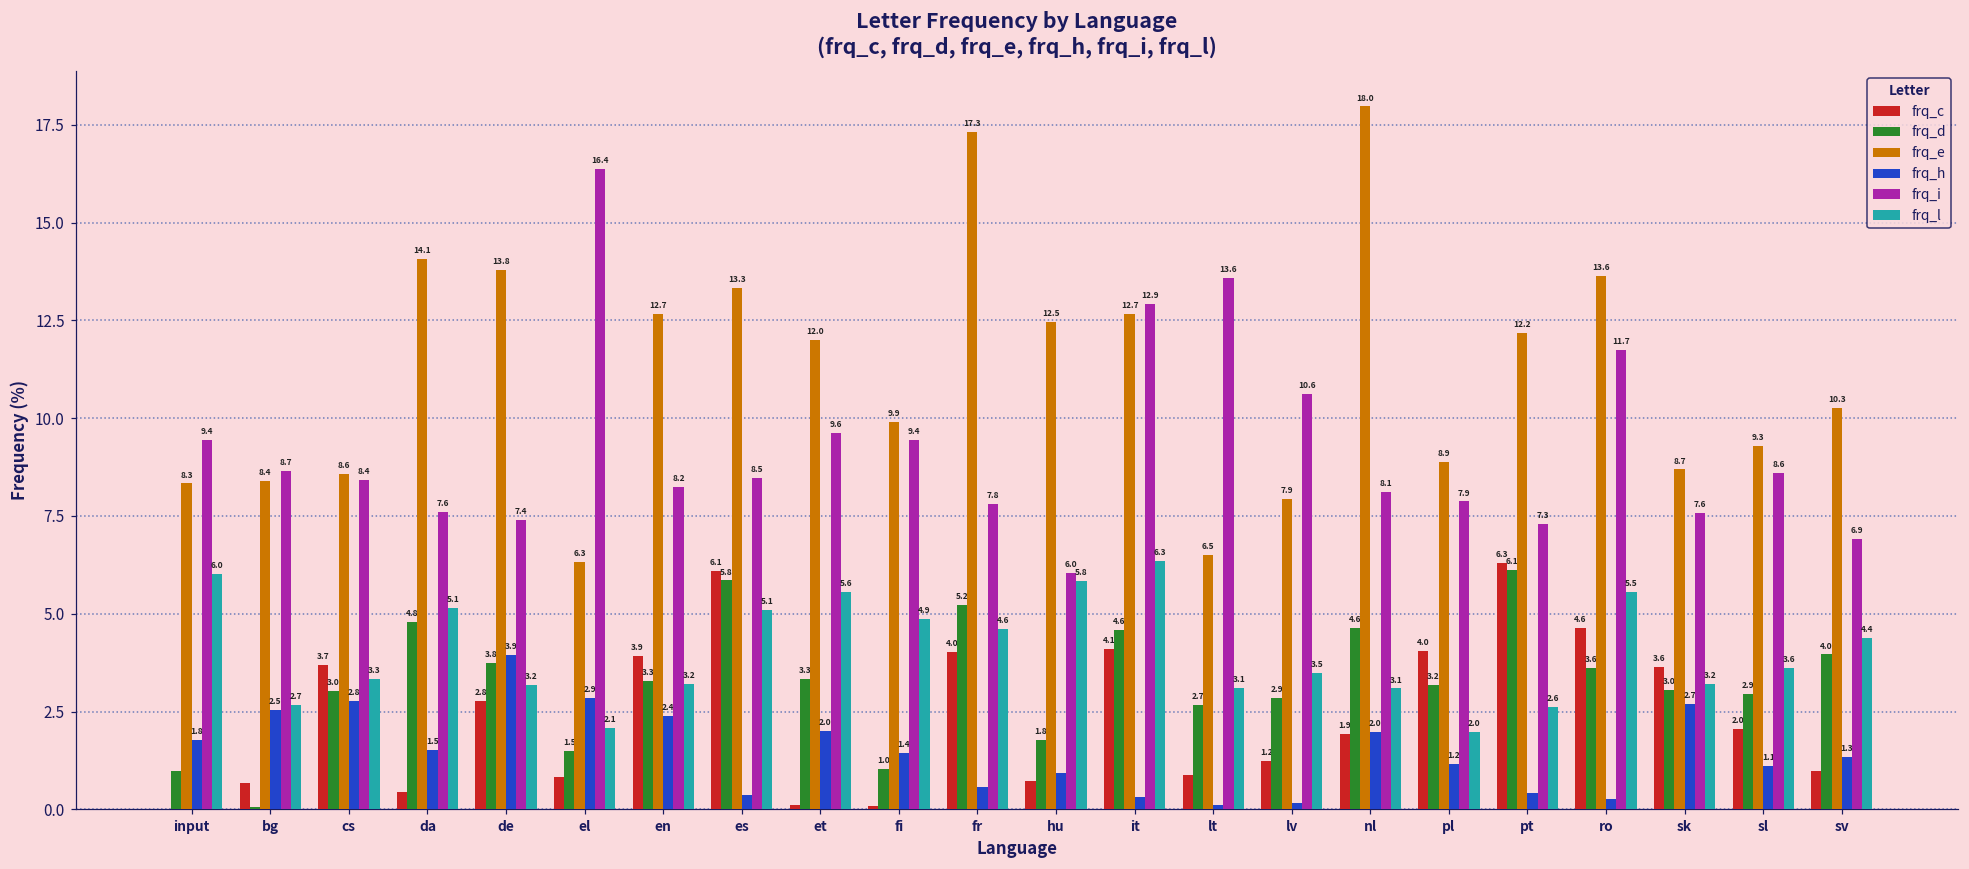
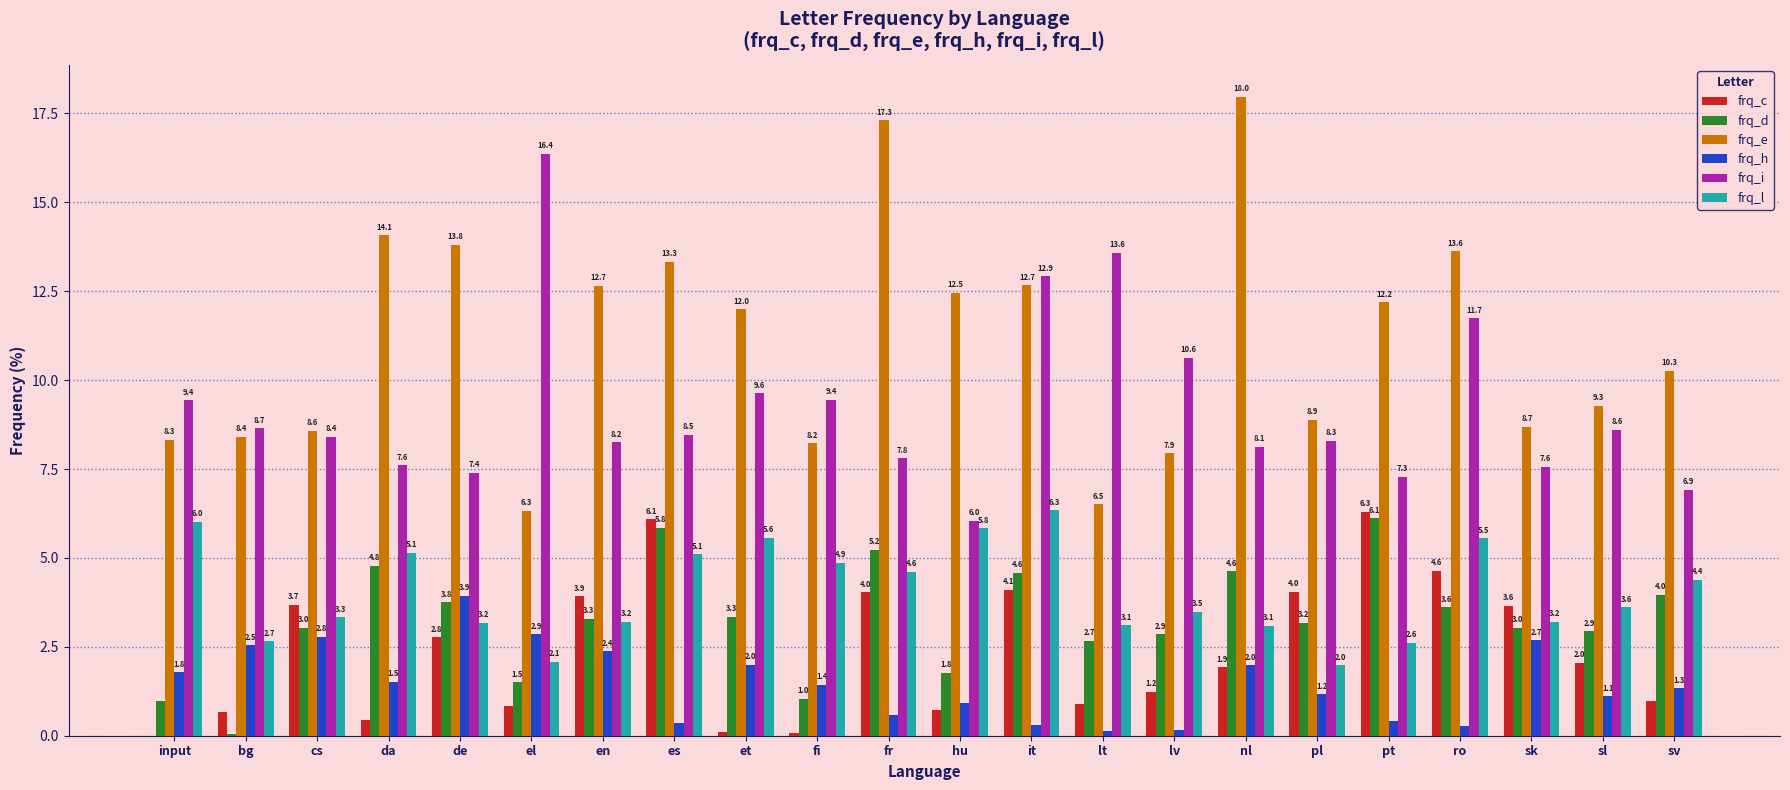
frq_e, fi: 9.9 -> 8.2
frq_i, pl: 7.9 -> 8.3
